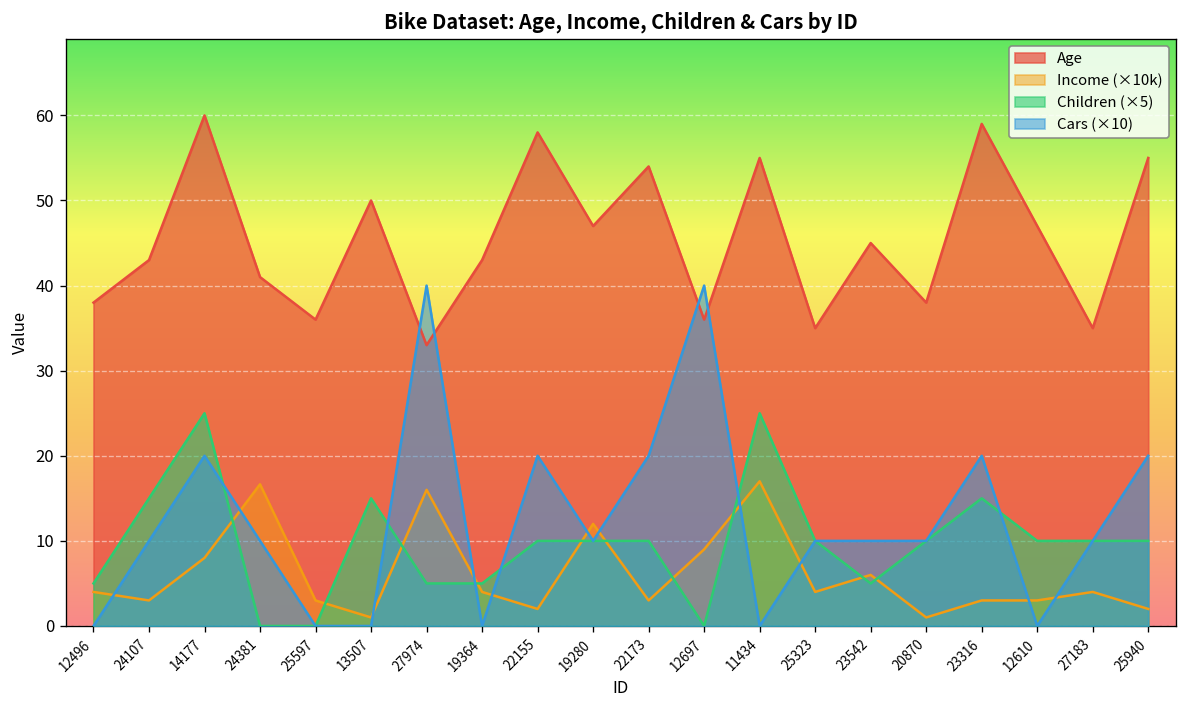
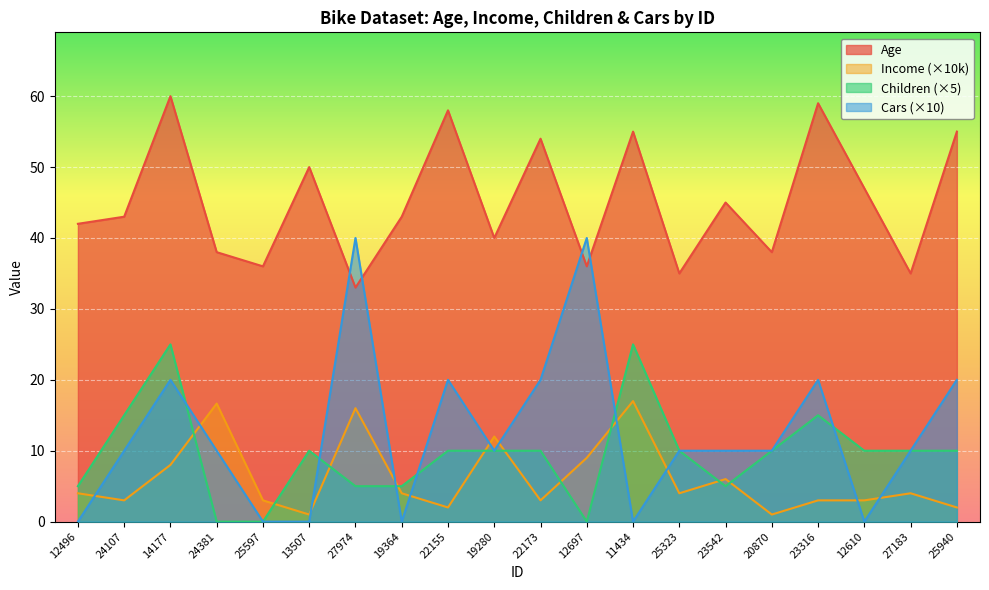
Age, 12496: 38 -> 42
Age, 24381: 41 -> 38
Children (×5), 13507: 15 -> 10
Age, 19280: 47 -> 40
